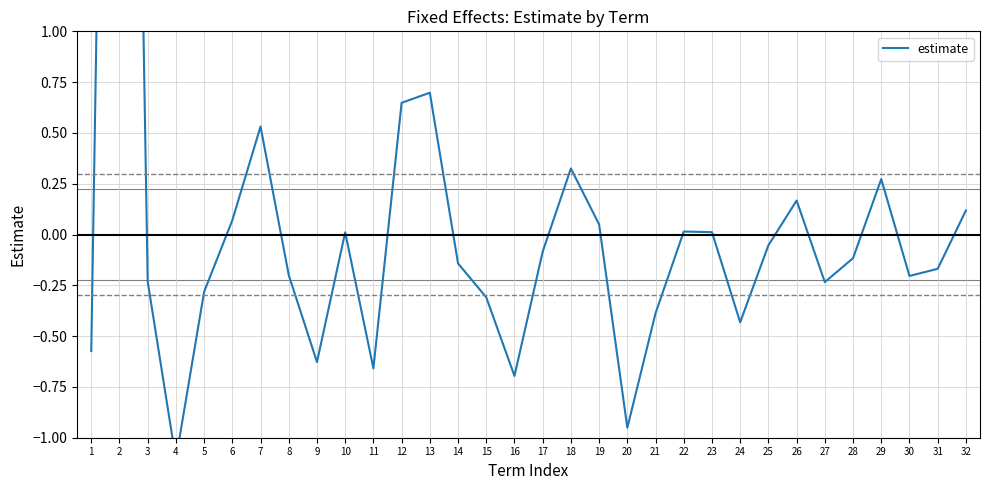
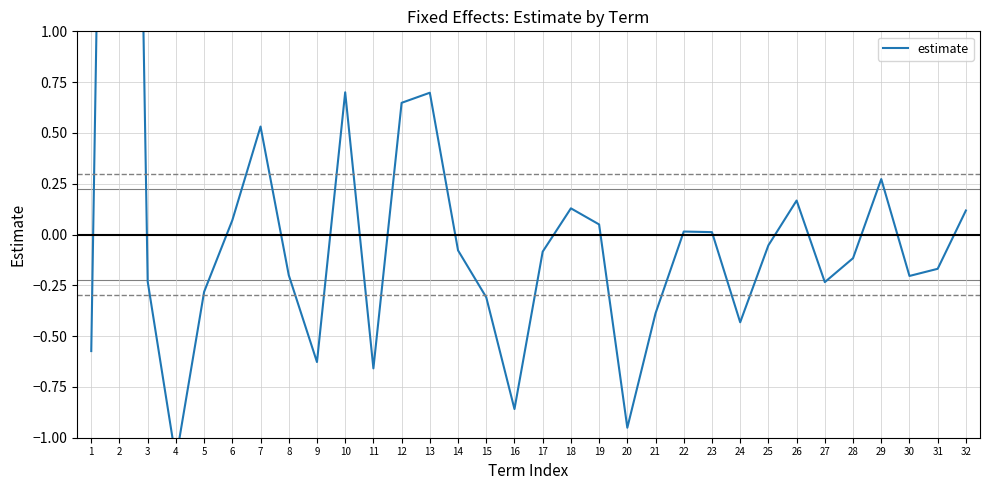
10: 0.01 -> 0.70
14: -0.14 -> -0.08
16: -0.70 -> -0.86
18: 0.33 -> 0.13
